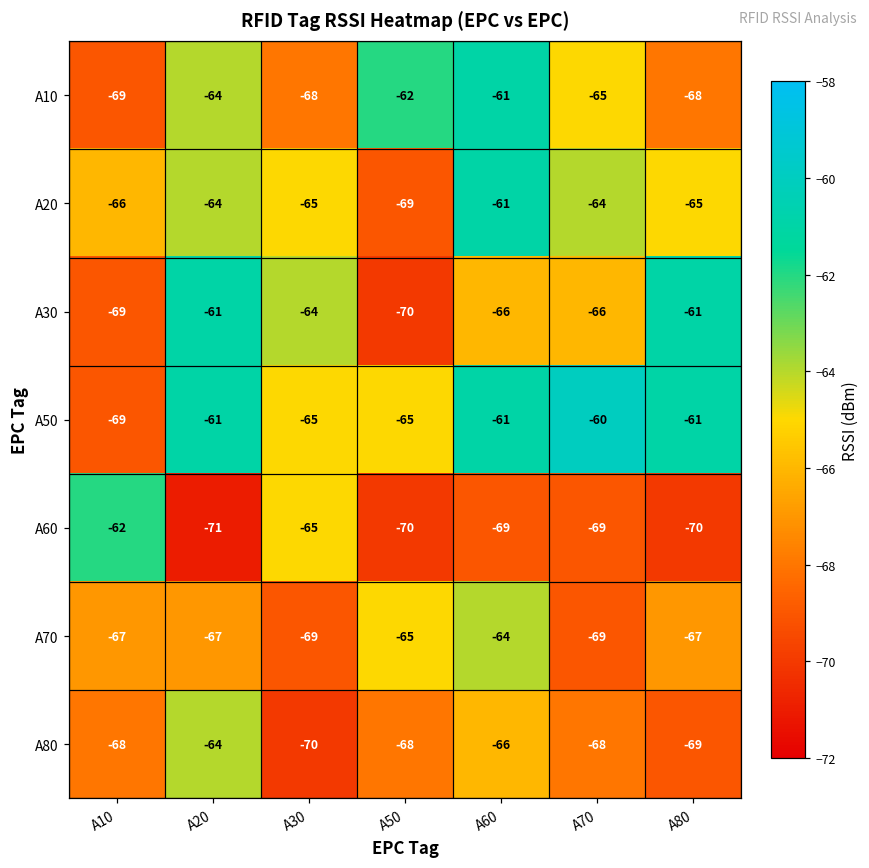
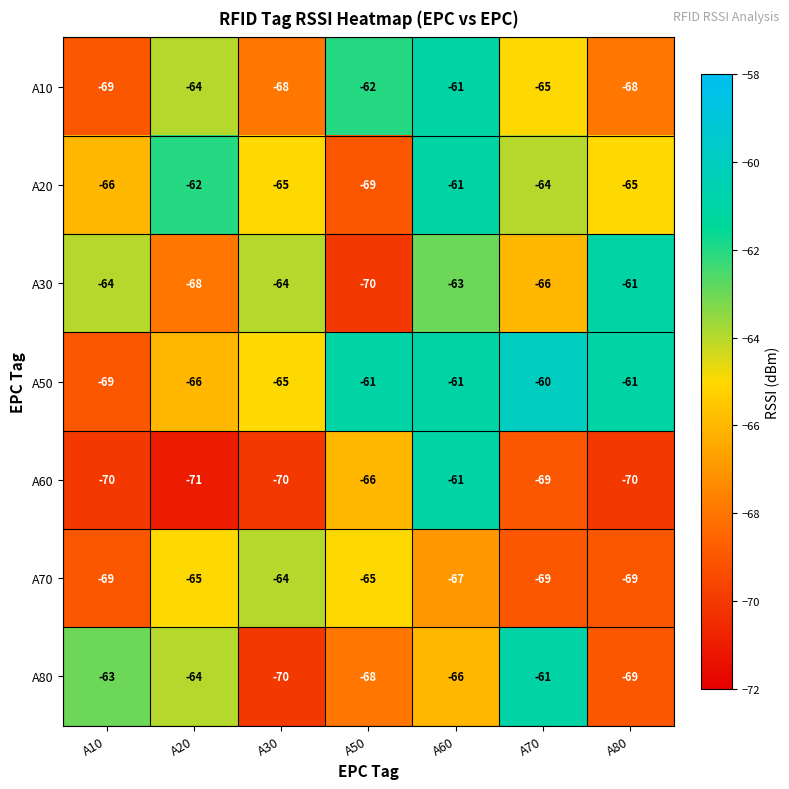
A20, A20: -64 -> -62
A30, A10: -69 -> -64
A30, A20: -61 -> -68
A30, A60: -66 -> -63
A50, A20: -61 -> -66
A50, A50: -65 -> -61
A60, A10: -62 -> -70
A60, A30: -65 -> -70
A60, A50: -70 -> -66
A60, A60: -69 -> -61
A70, A10: -67 -> -69
A70, A20: -67 -> -65
A70, A30: -69 -> -64
A70, A60: -64 -> -67
A70, A80: -67 -> -69
A80, A10: -68 -> -63
A80, A70: -68 -> -61
